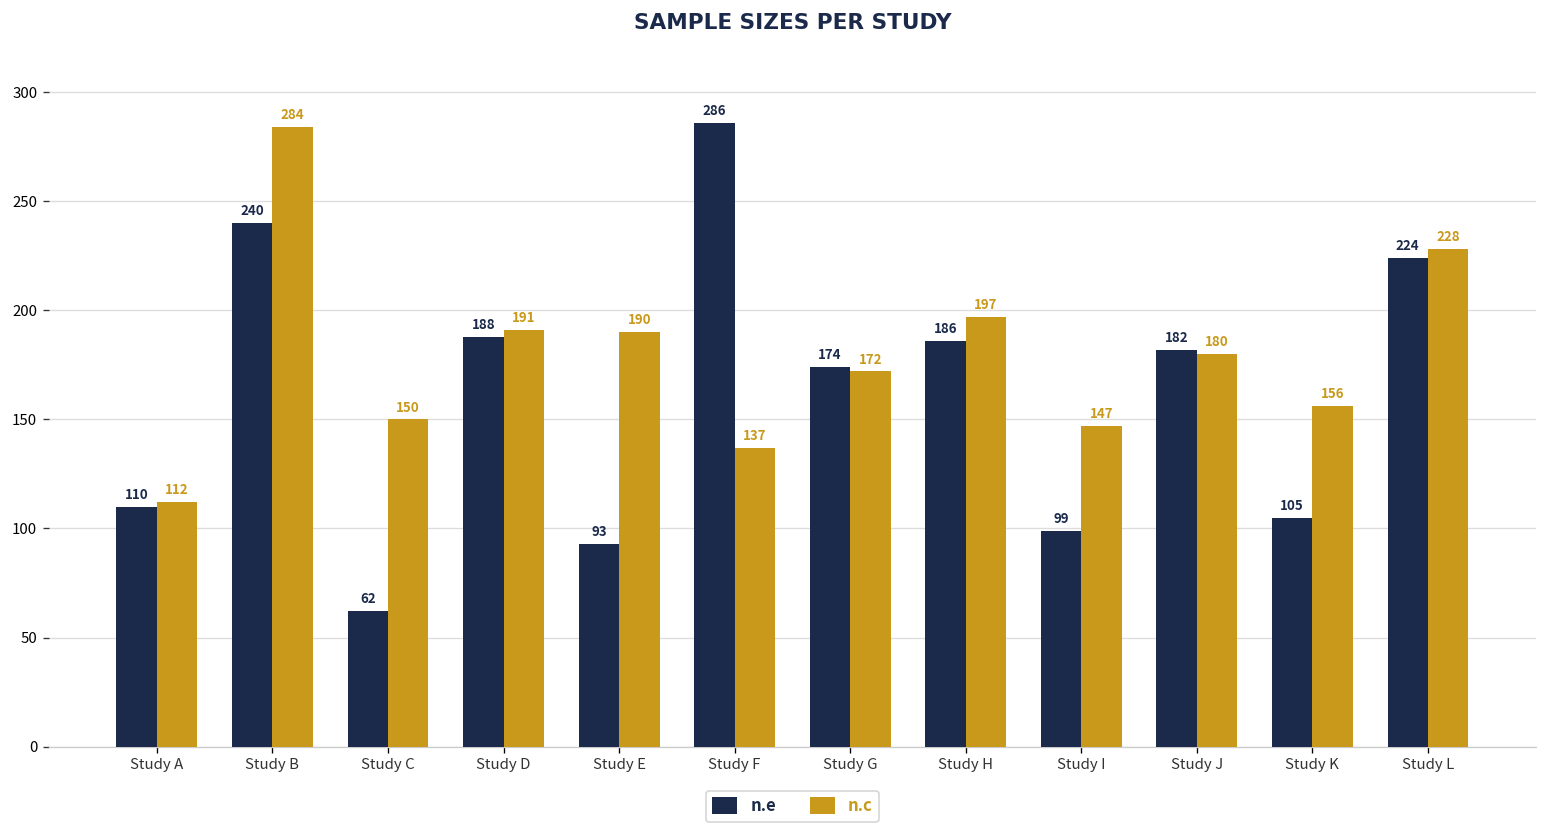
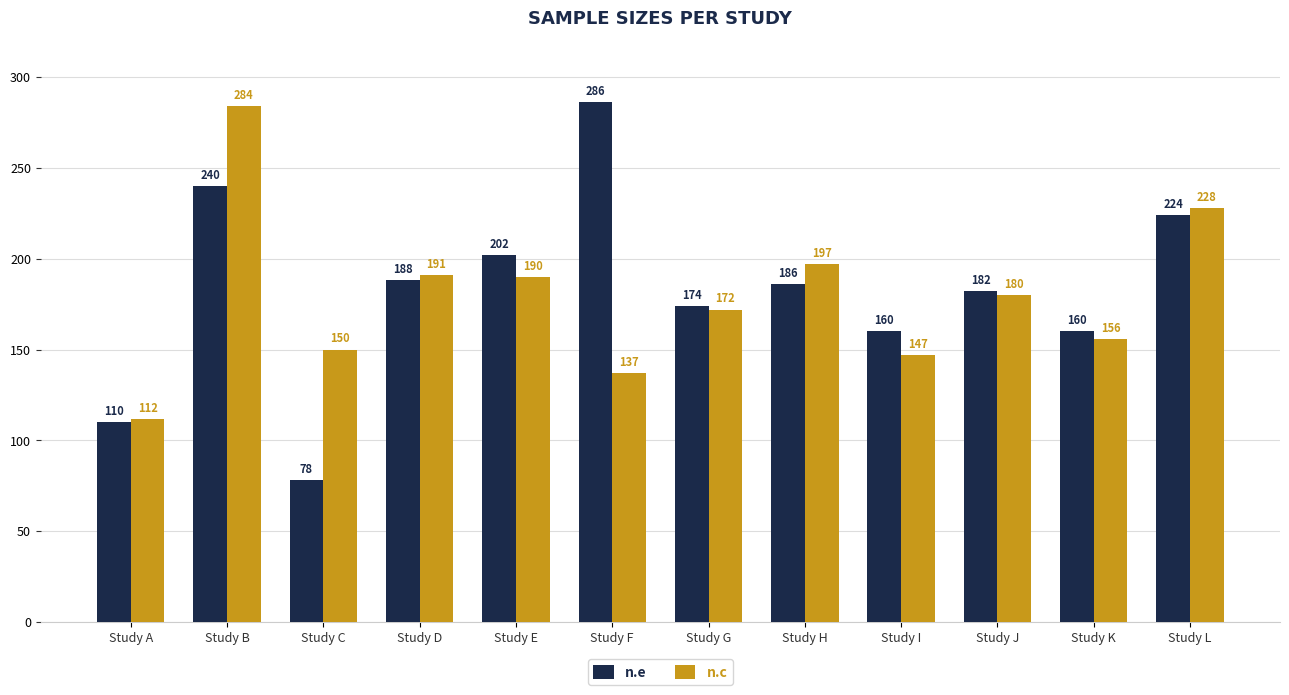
n.e, Study C: 62 -> 78
n.e, Study E: 93 -> 202
n.e, Study I: 99 -> 160
n.e, Study K: 105 -> 160
